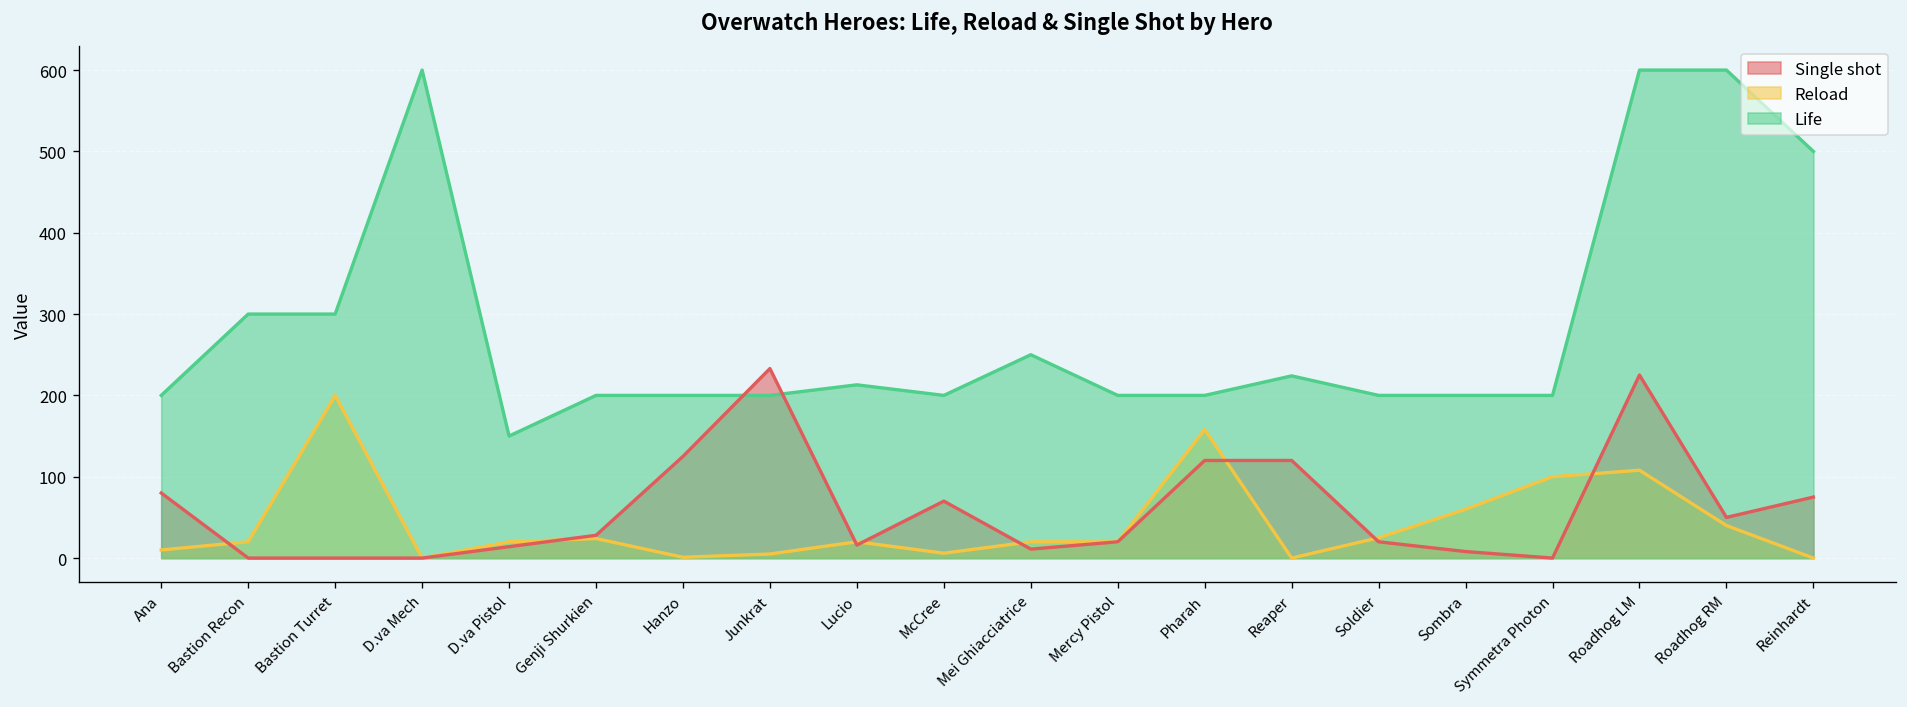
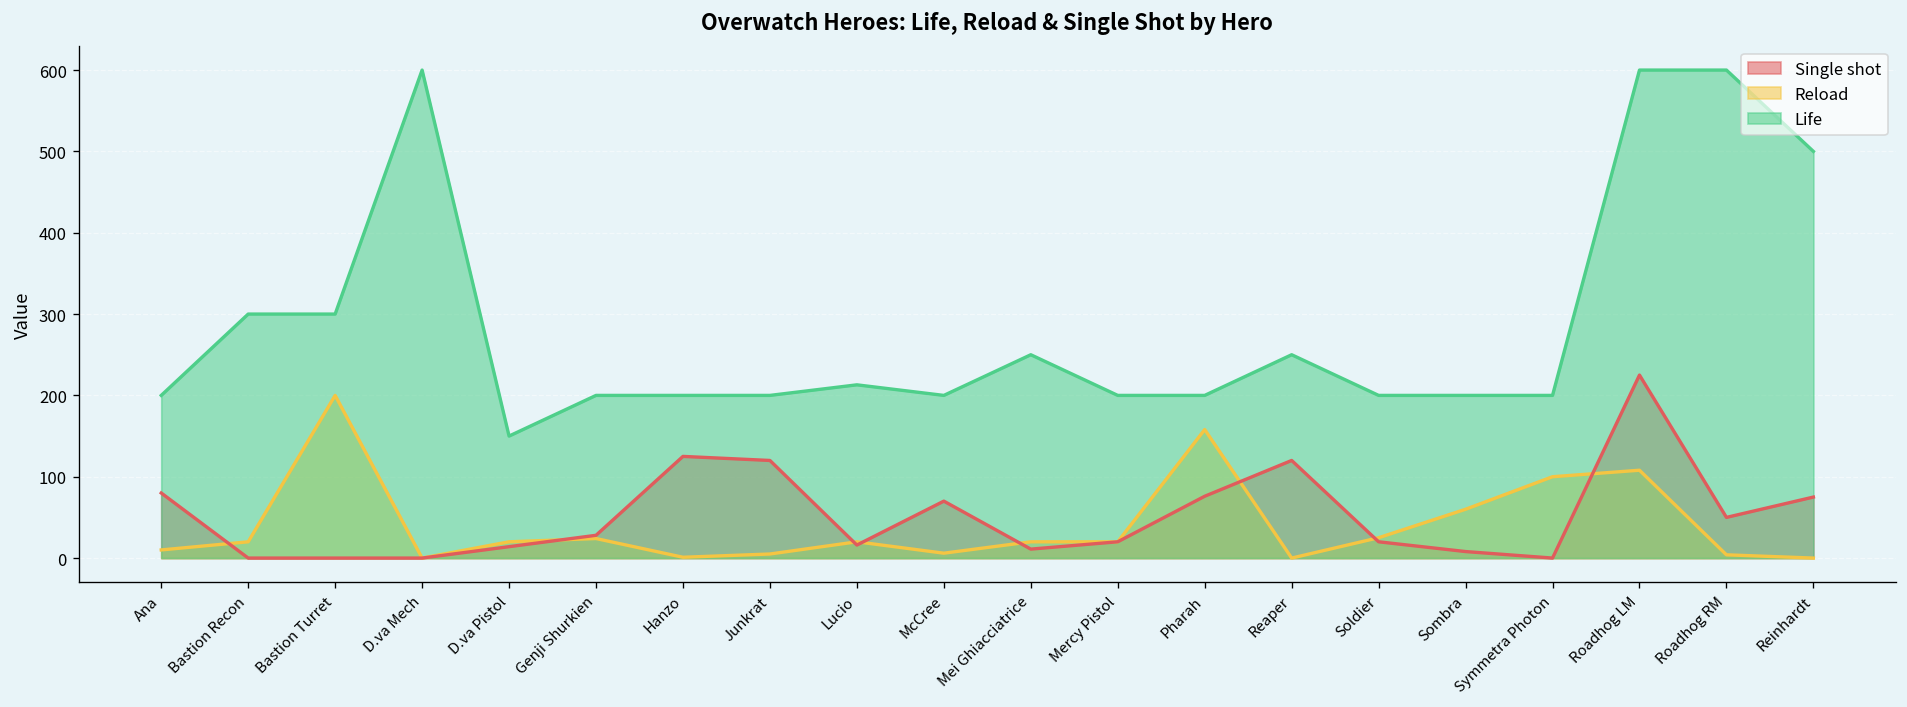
Single shot, Junkrat: 230 -> 120
Single shot, Pharah: 120 -> 80
Life, Reaper: 220 -> 250
Reload, Roadhog RM: 40 -> 0
